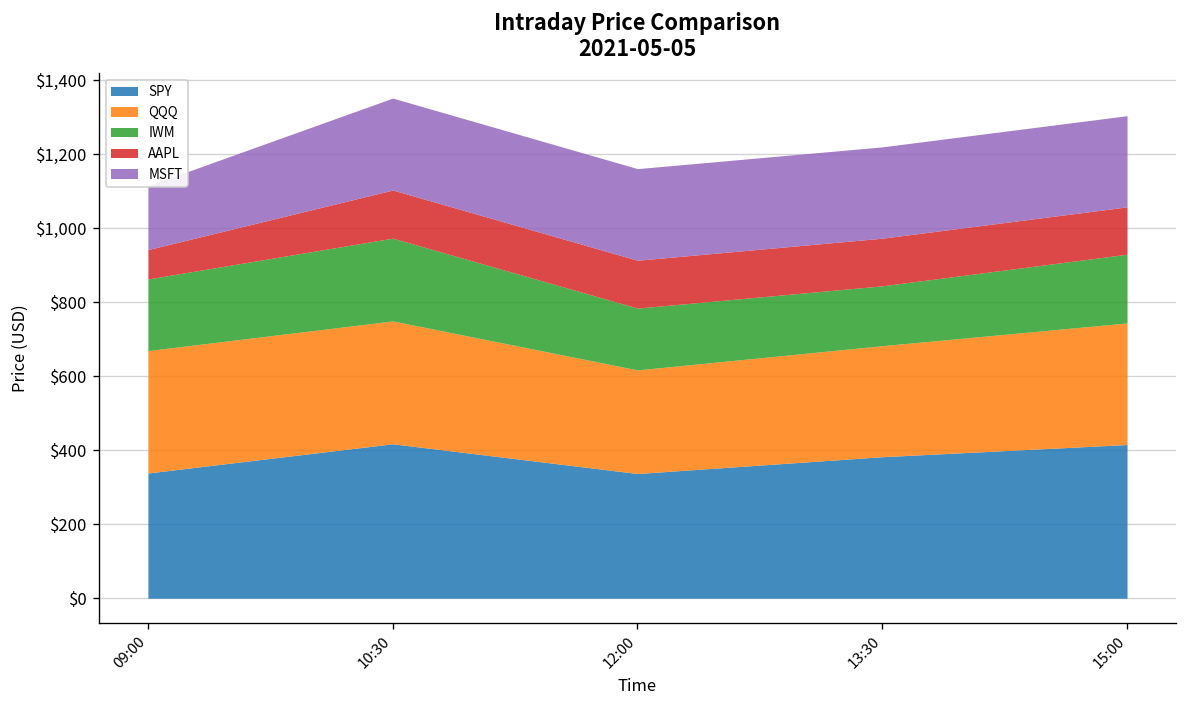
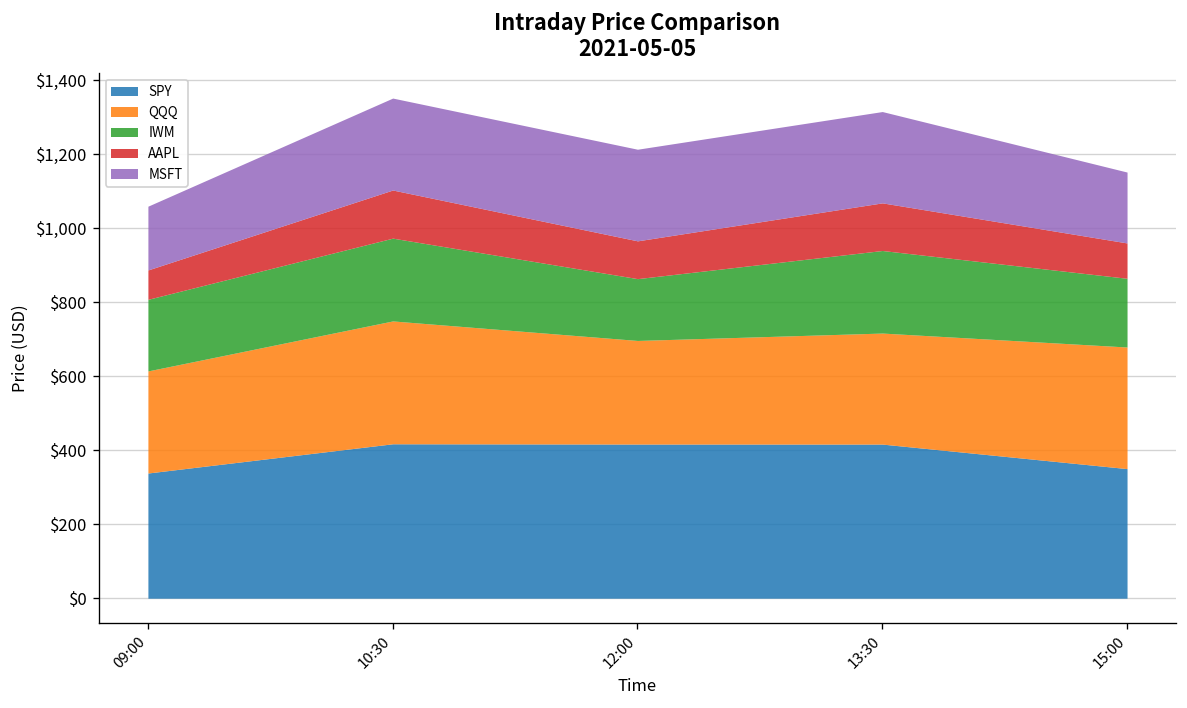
QQQ, 09:00: $330 -> $280
SPY, 12:00: $340 -> $420
AAPL, 12:00: $130 -> $100
SPY, 13:30: $380 -> $420
IWM, 13:30: $160 -> $220
SPY, 15:00: $420 -> $350
AAPL, 15:00: $130 -> $100
MSFT, 15:00: $250 -> $190
